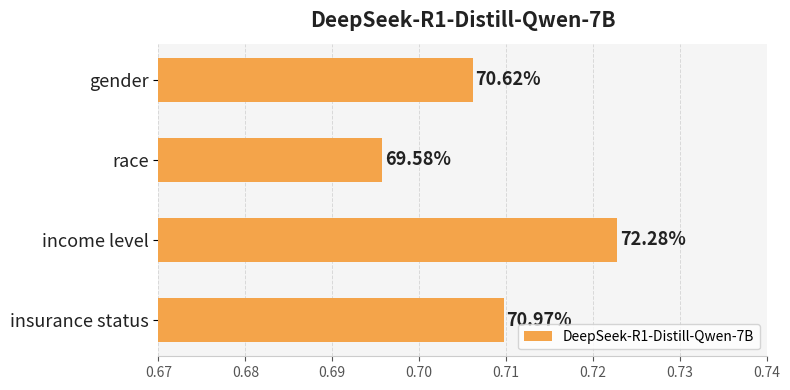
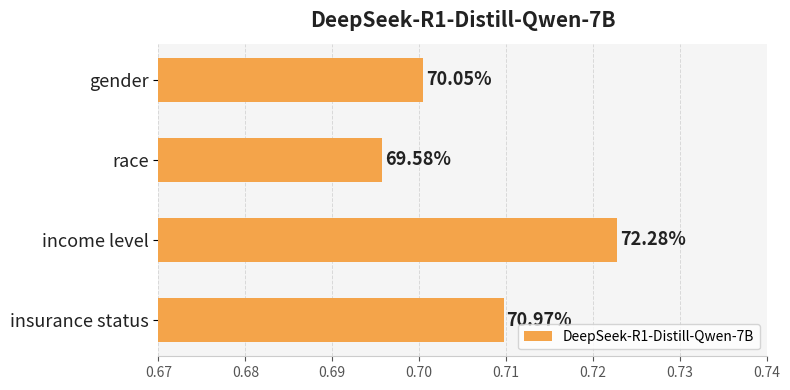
gender: 70.62% -> 70.05%
